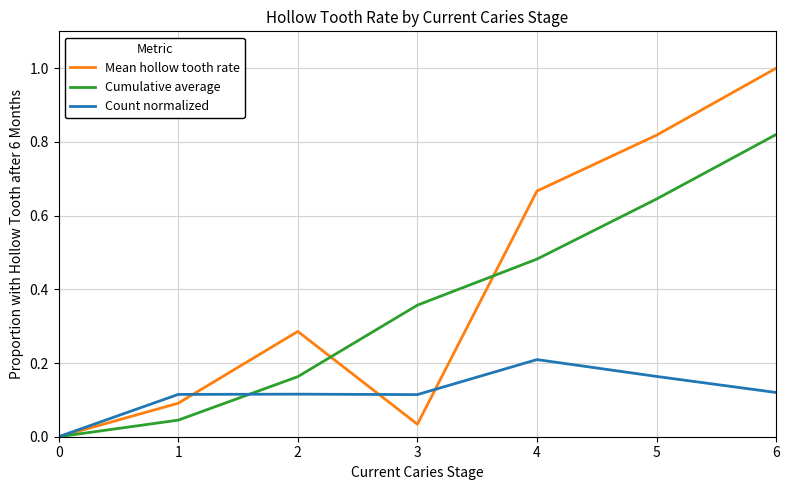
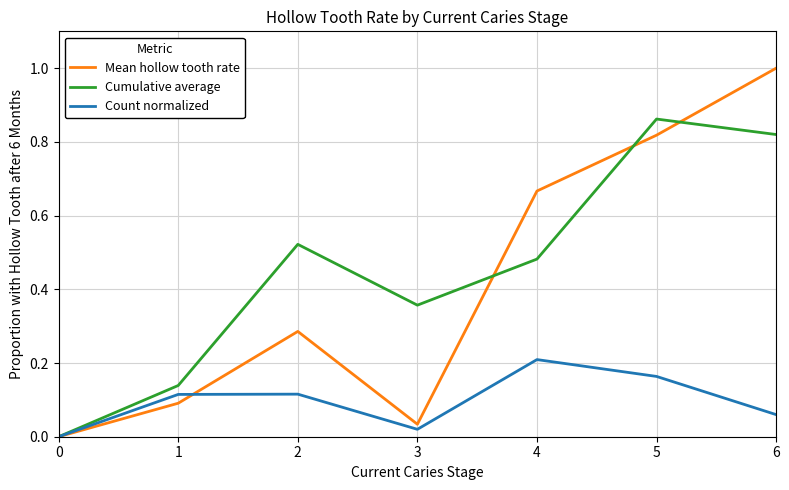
Cumulative average, 1: 0.05 -> 0.14
Cumulative average, 2: 0.16 -> 0.52
Count normalized, 3: 0.11 -> 0.02
Cumulative average, 5: 0.65 -> 0.86
Count normalized, 6: 0.12 -> 0.06
